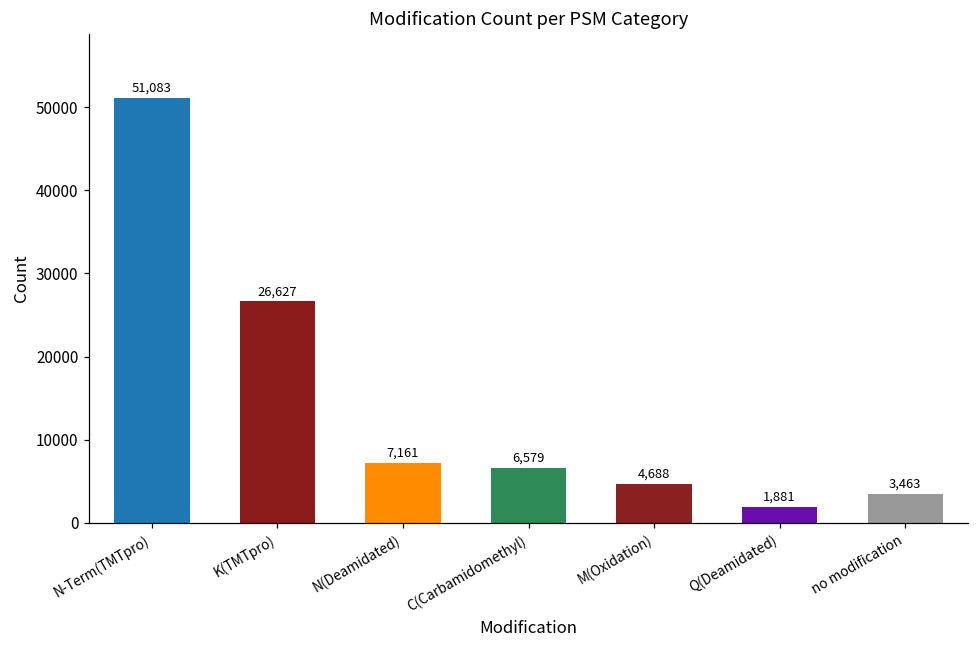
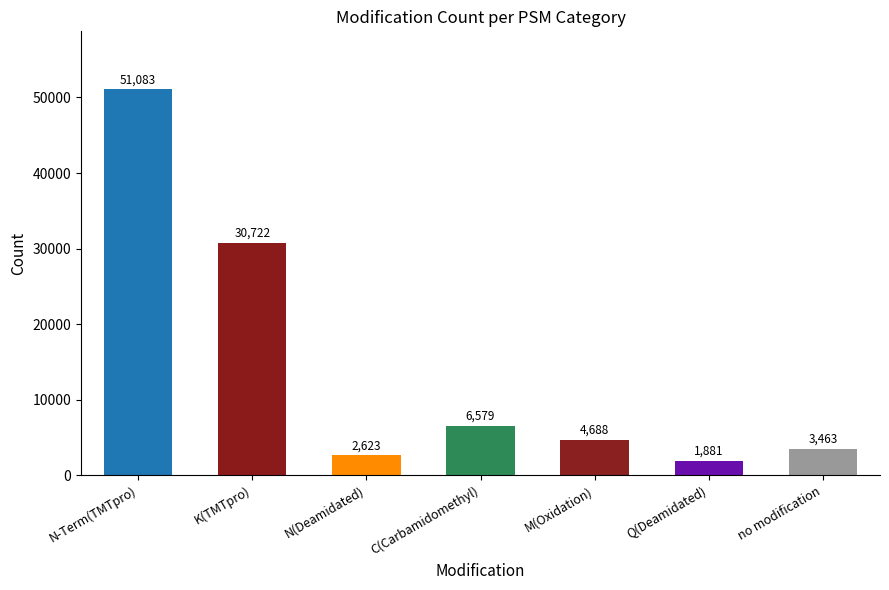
K(TMTpro): 26,627 -> 30,722
N(Deamidated): 7,161 -> 2,623
